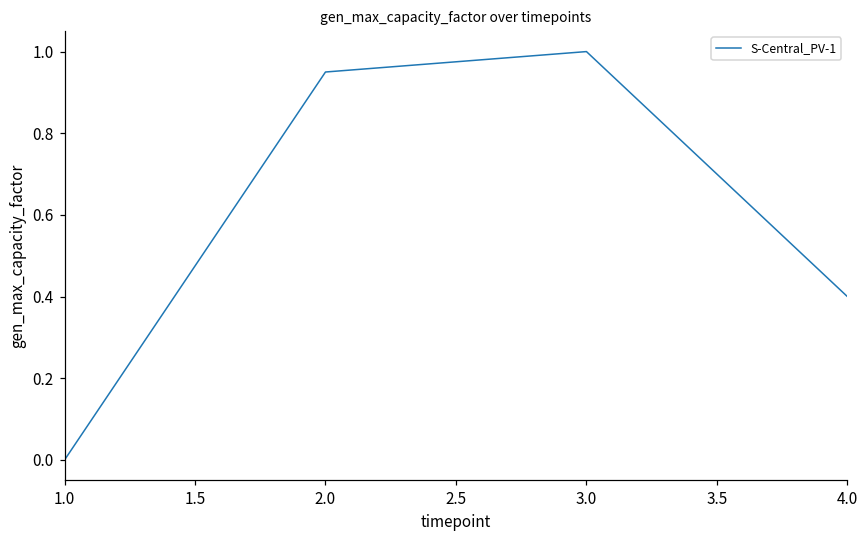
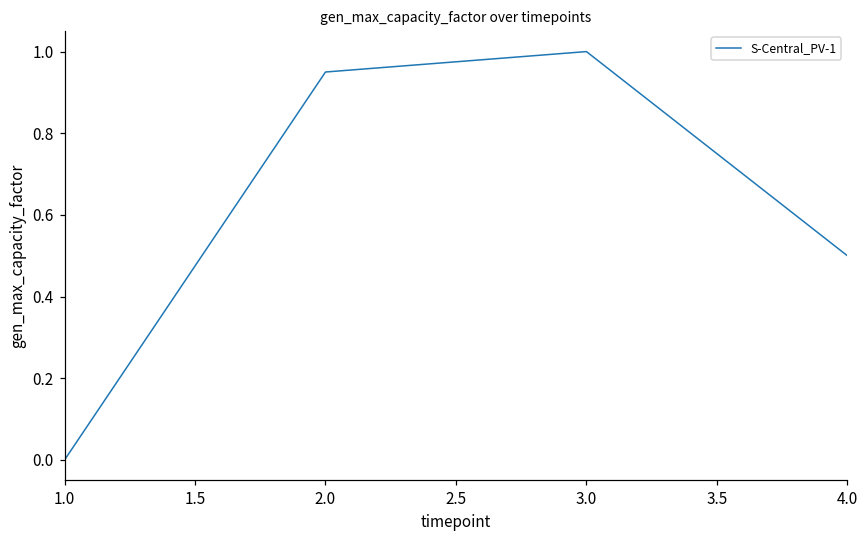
4.0: 0.4 -> 0.5
